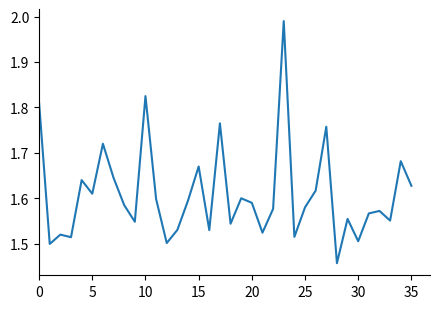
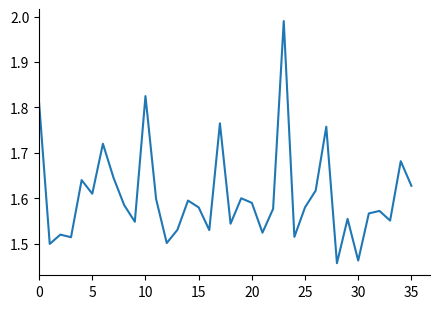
15: 1.67 -> 1.58
30: 1.51 -> 1.46
